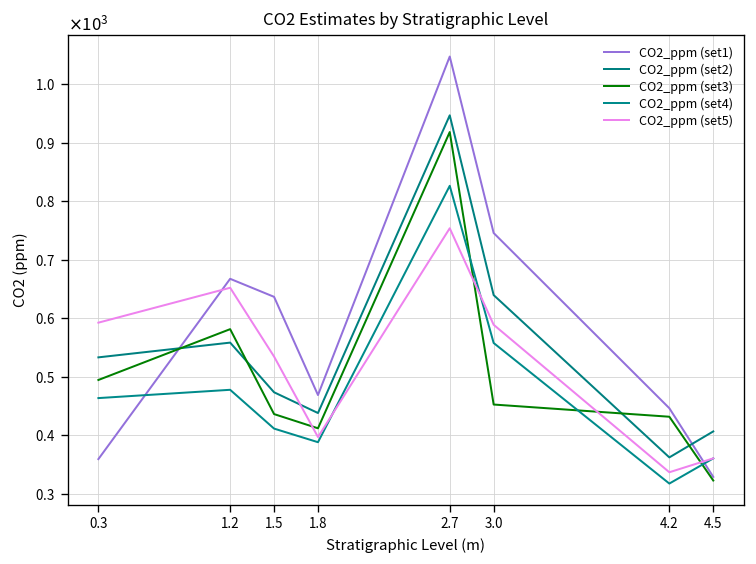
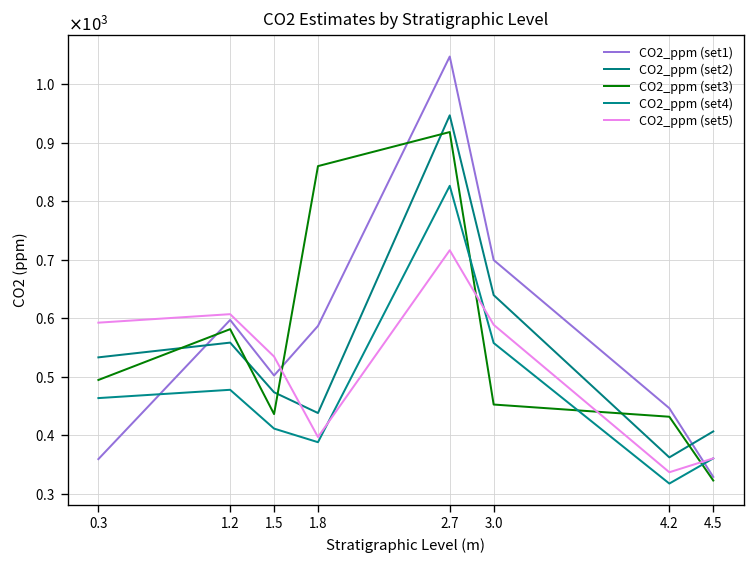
CO2_ppm (set1), 1.2: 670 -> 600
CO2_ppm (set5), 1.2: 650 -> 610
CO2_ppm (set1), 1.5: 640 -> 500
CO2_ppm (set1), 1.8: 470 -> 590
CO2_ppm (set3), 1.8: 410 -> 860
CO2_ppm (set5), 2.7: 750 -> 720
CO2_ppm (set1), 3.0: 750 -> 700
